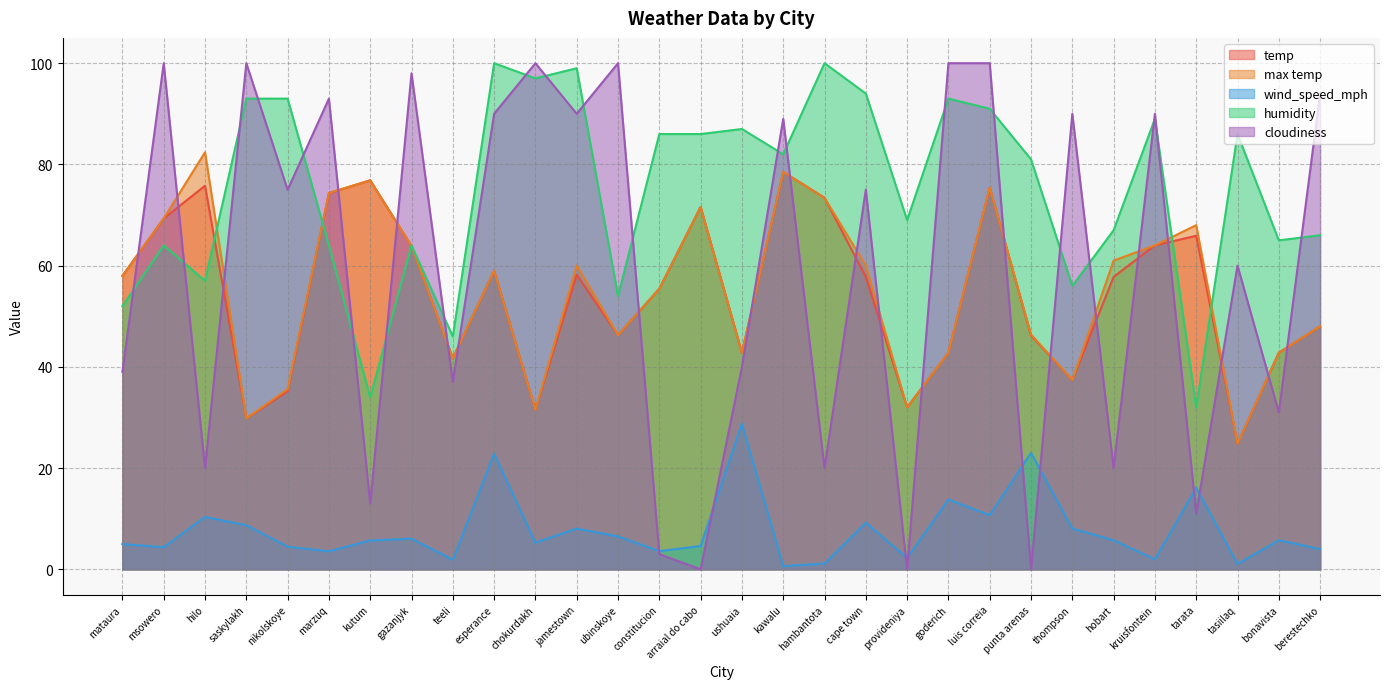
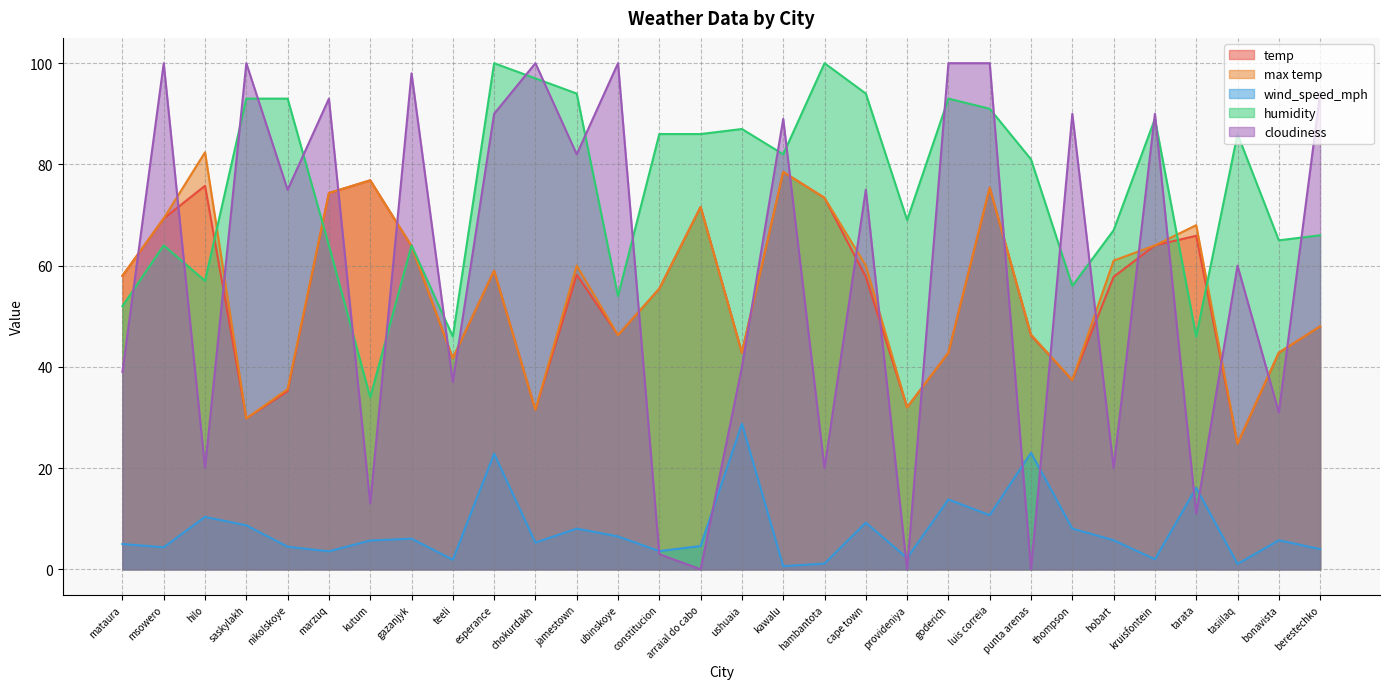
humidity, jamestown: 99 -> 94
cloudiness, jamestown: 90 -> 82
humidity, tarata: 32 -> 46
